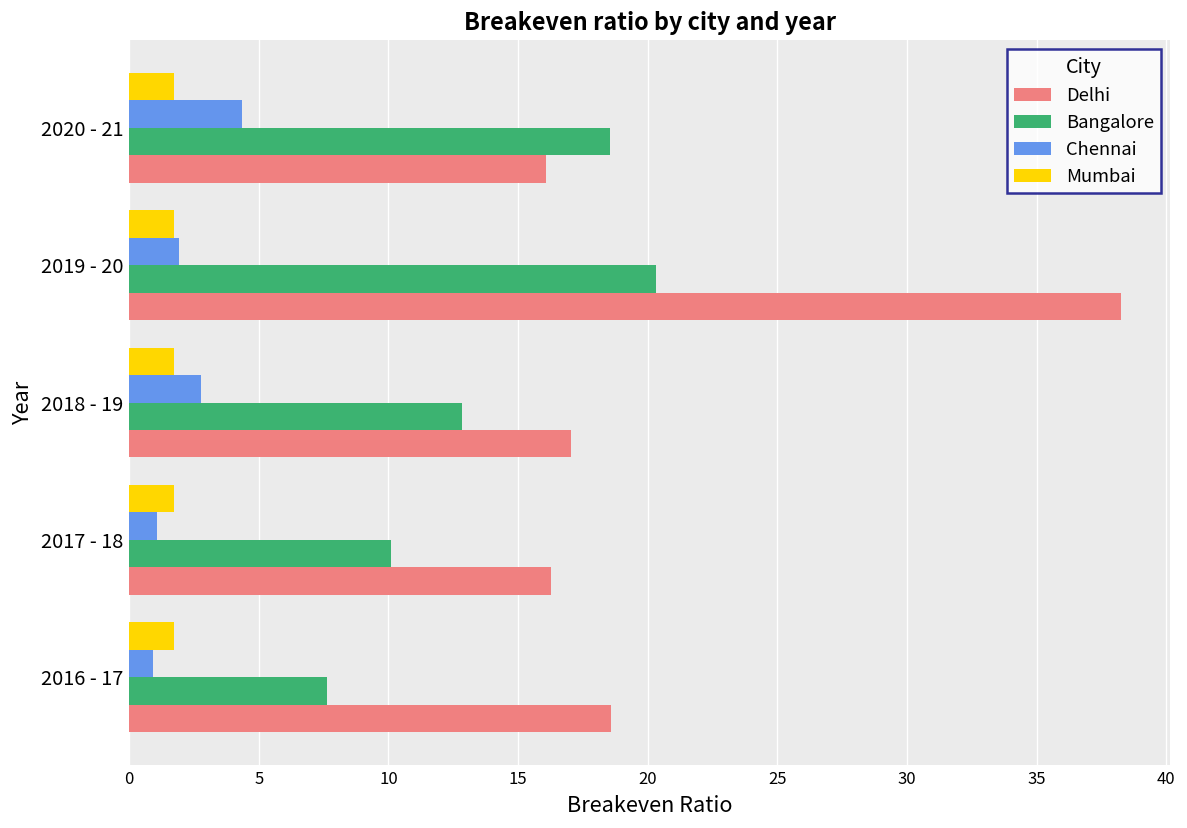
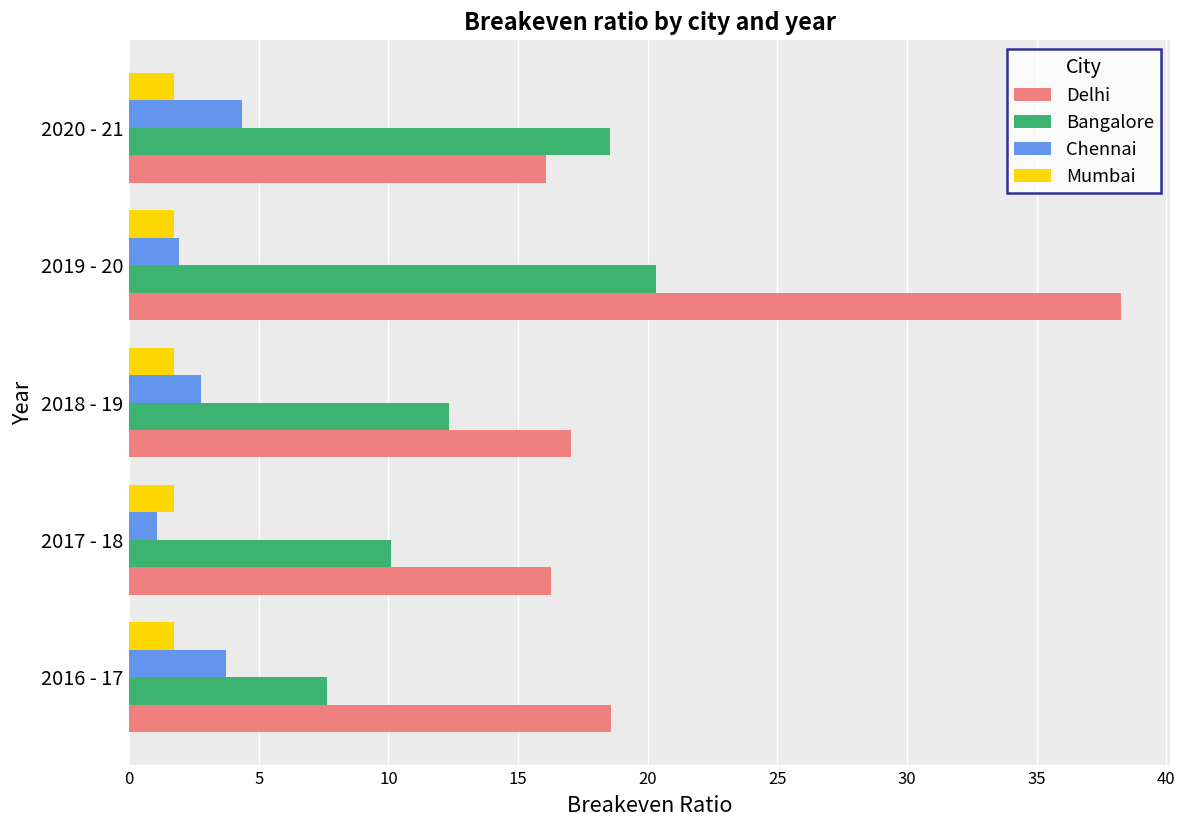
Bangalore, 2018 - 19: 12.8 -> 12.3
Chennai, 2016 - 17: 0.9 -> 3.7
